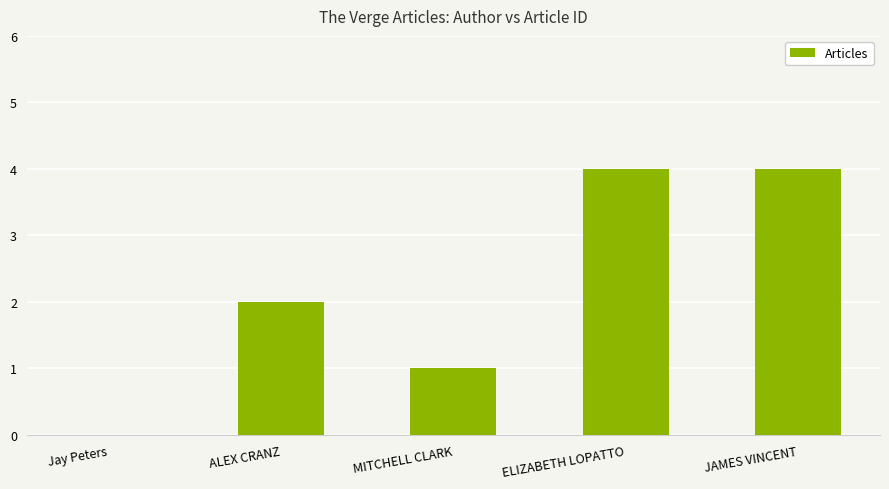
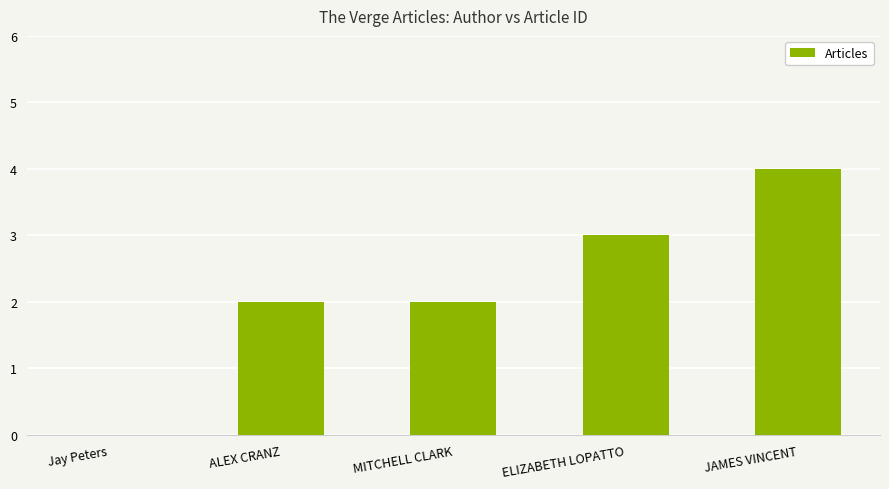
MITCHELL CLARK: 1 -> 2
ELIZABETH LOPATTO: 4 -> 3
